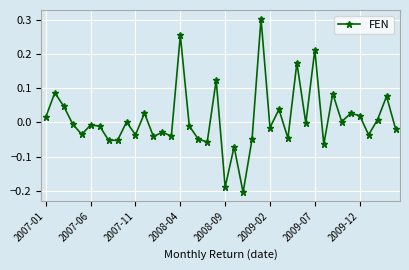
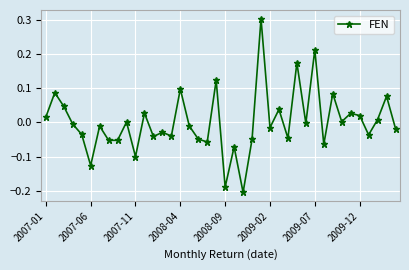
2007-06: -0.01 -> -0.13
2007-11: -0.04 -> -0.10
2008-04: 0.26 -> 0.10
